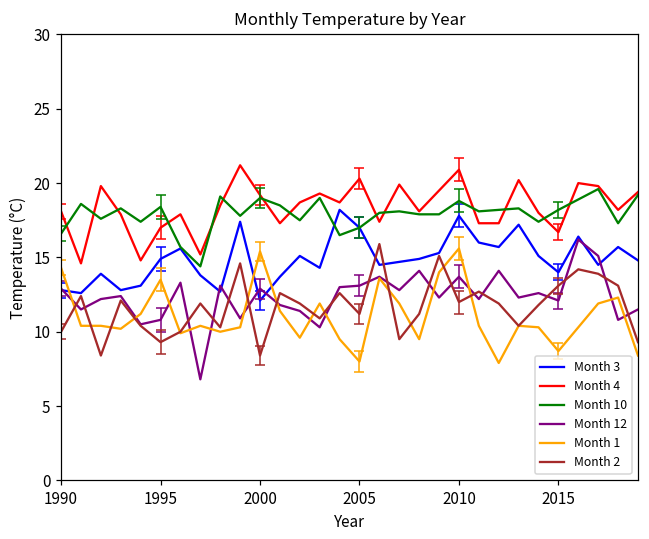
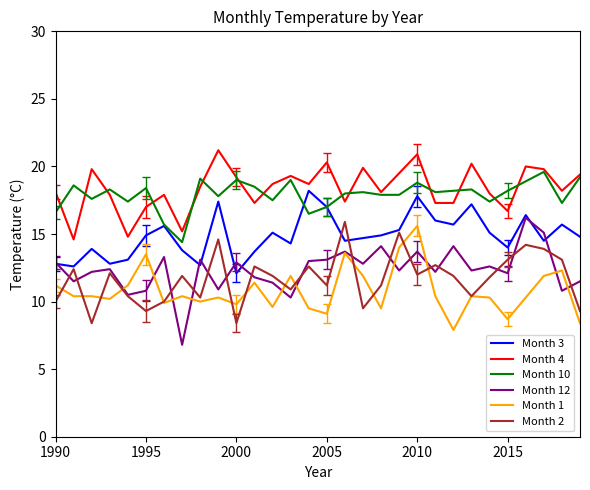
Month 1, 1990: 14.3 -> 11.2
Month 1, 2000: 15.4 -> 9.8
Month 1, 2005: 8.0 -> 9.1
